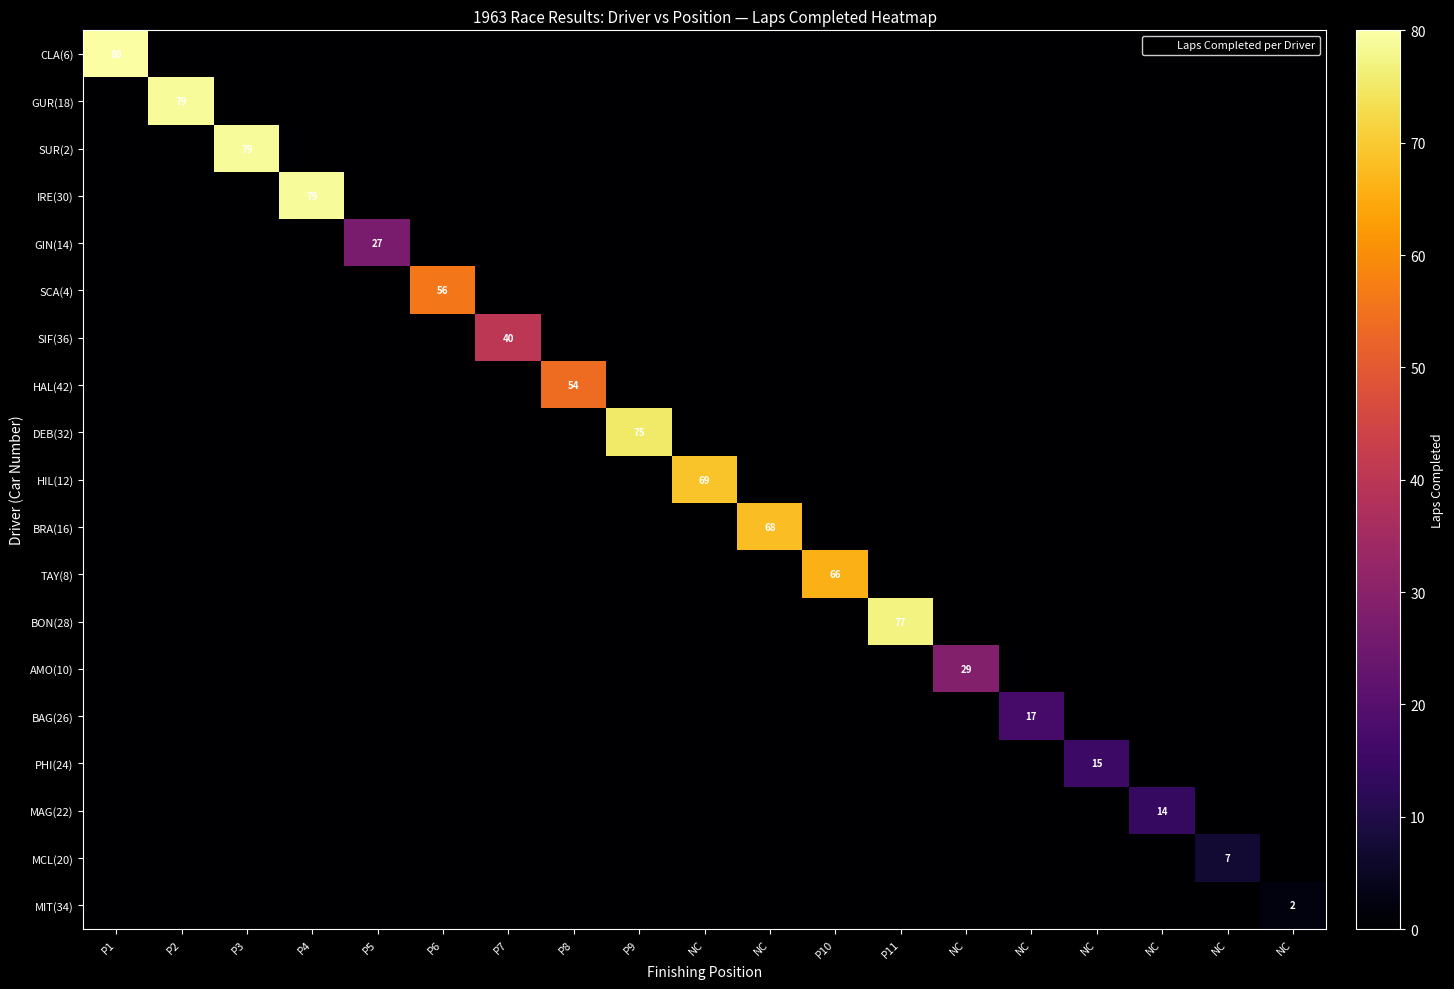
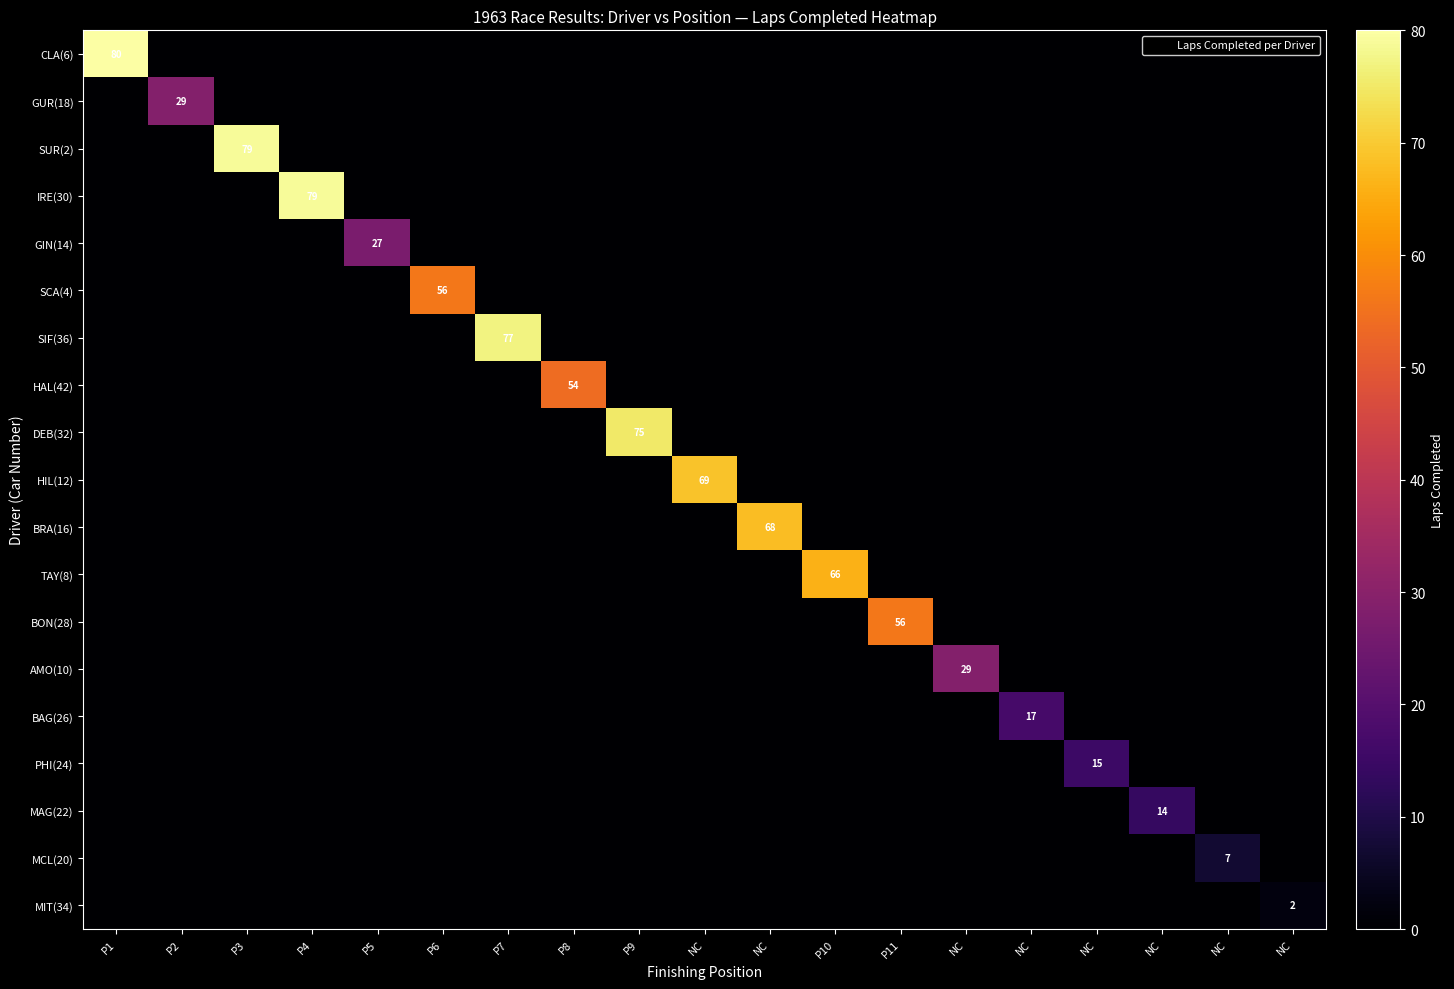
GUR(18), P2: 79 -> 29
SIF(36), P7: 40 -> 77
BON(28), P11: 77 -> 56
